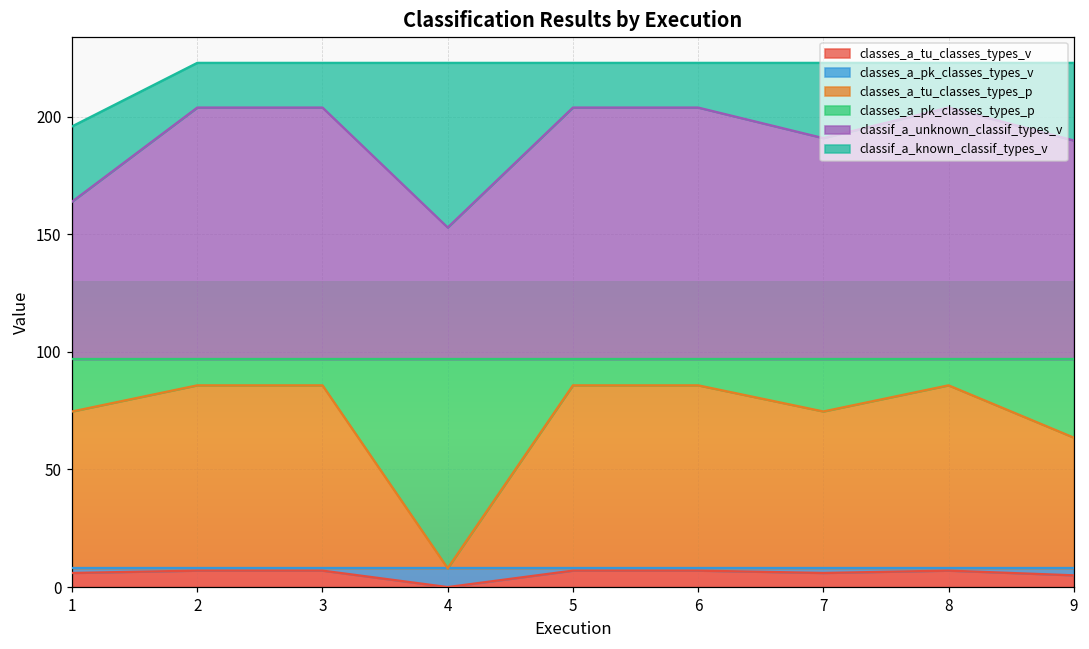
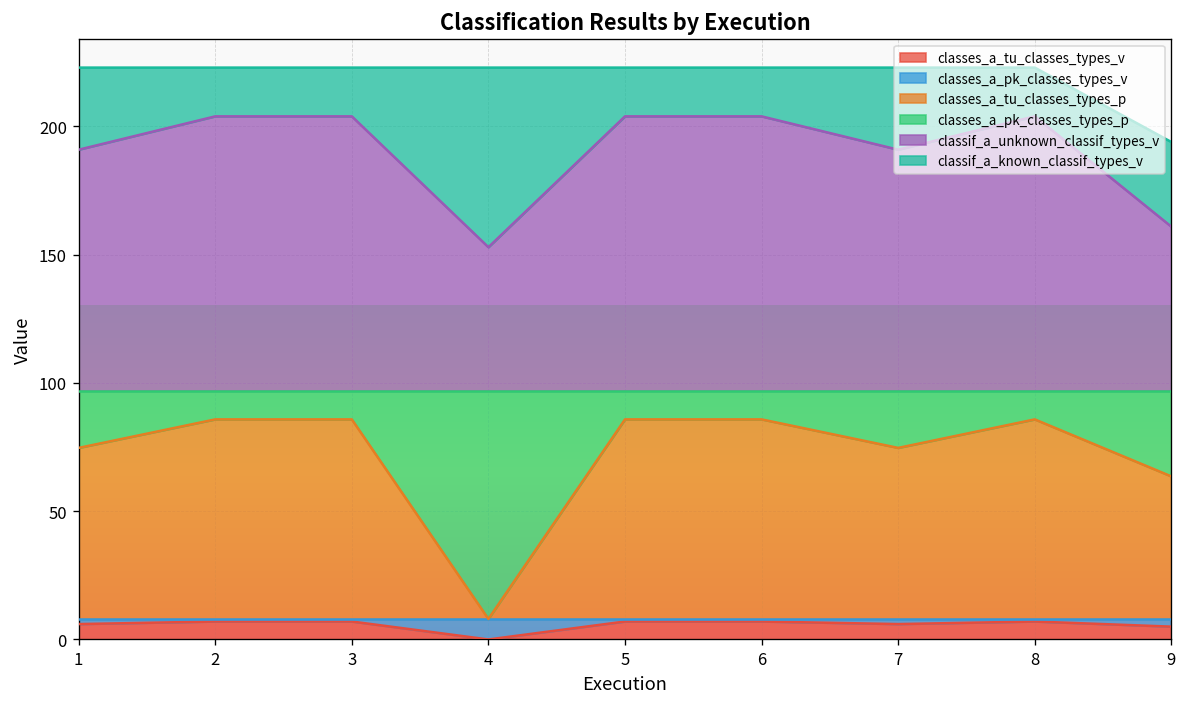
classif_a_unknown_classif_types_v, 1: 164 -> 191
classif_a_unknown_classif_types_v, 9: 190 -> 161
